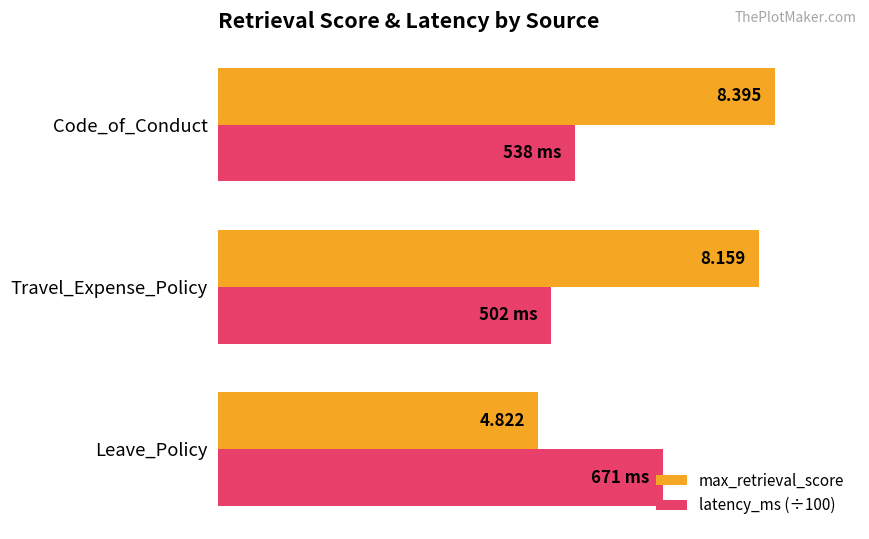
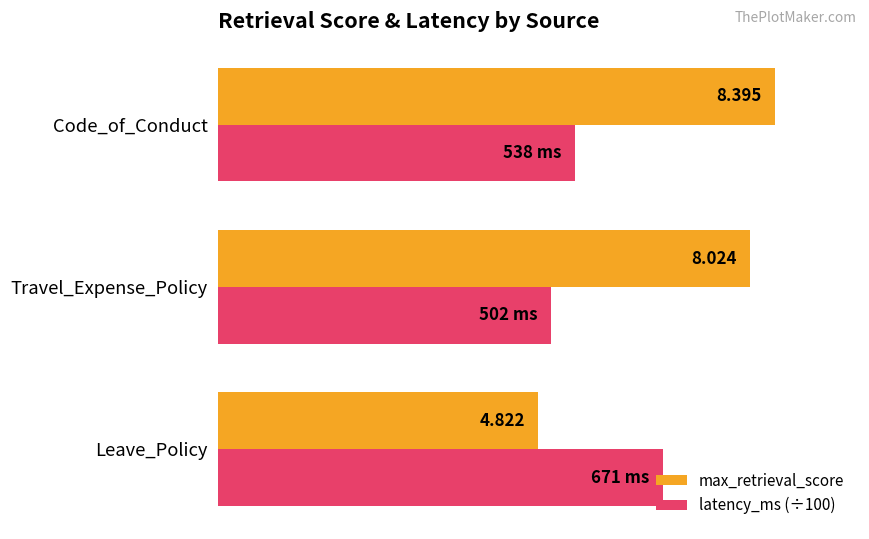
max_retrieval_score, Travel_Expense_Policy: 8.159 -> 8.024
